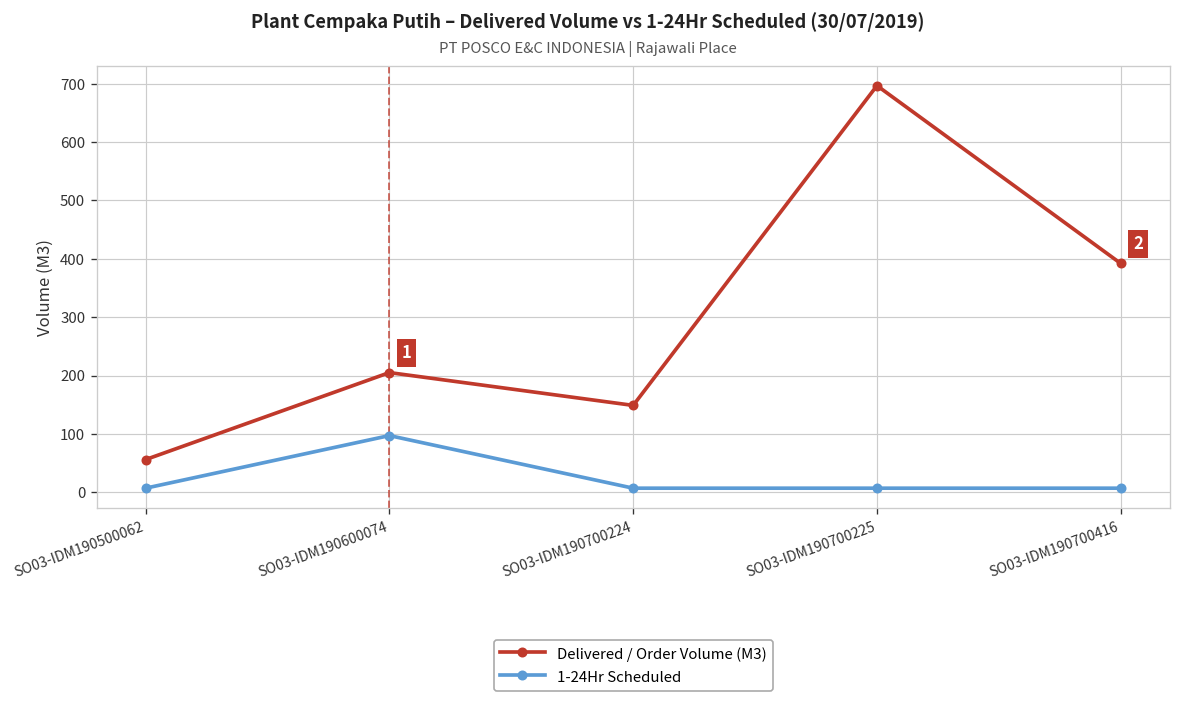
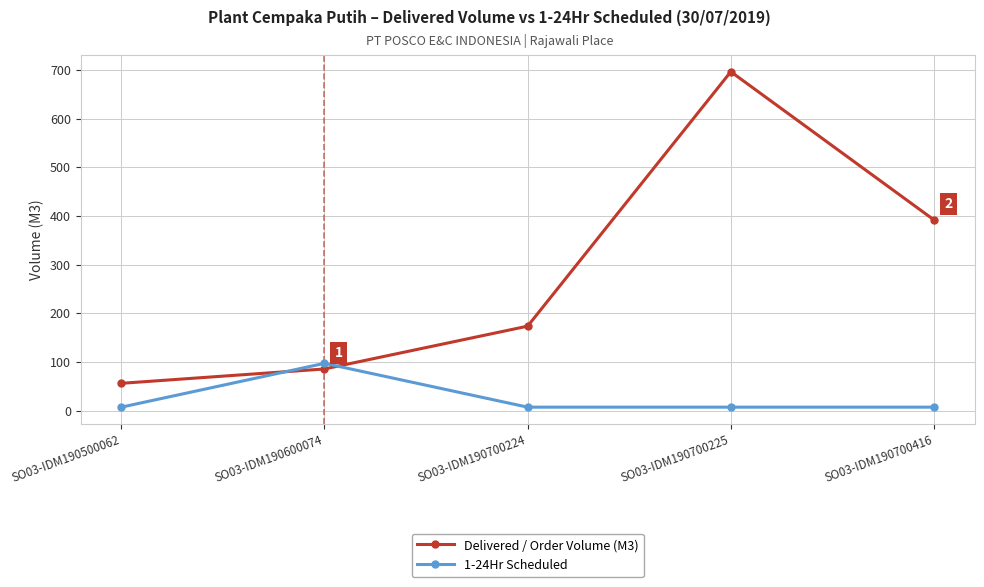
Delivered / Order Volume (M3), SO03-IDM190600074: 210 -> 90
Delivered / Order Volume (M3), SO03-IDM190700224: 150 -> 170
